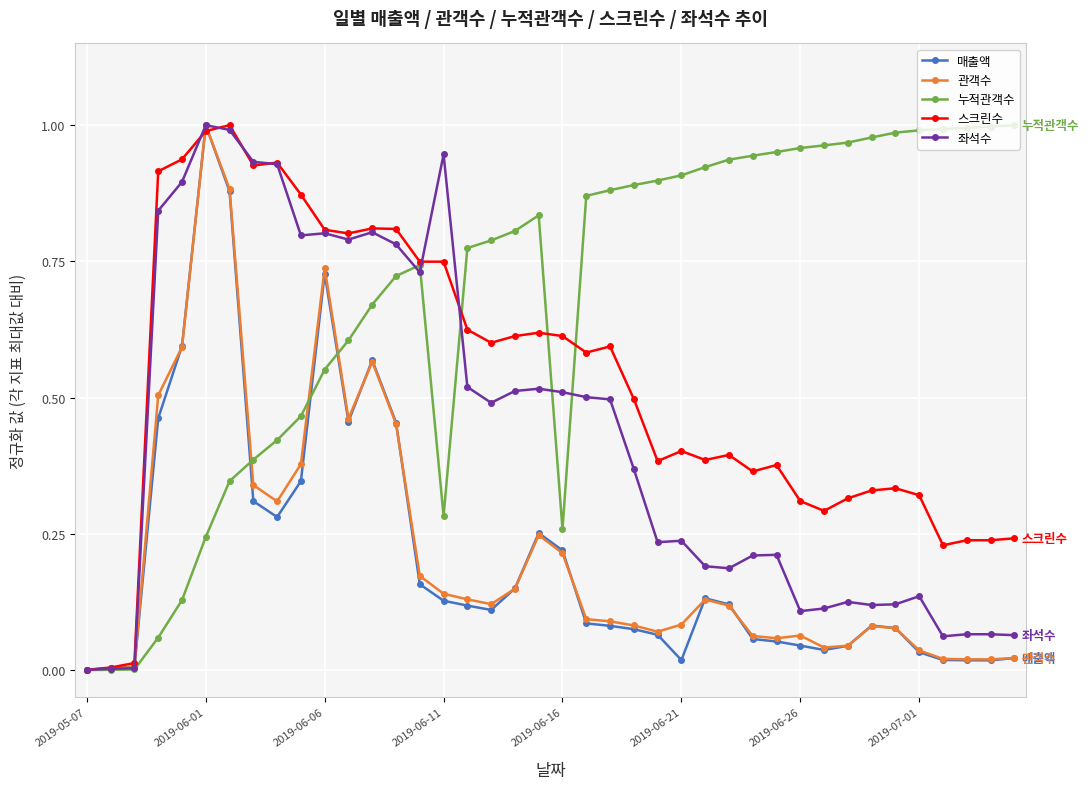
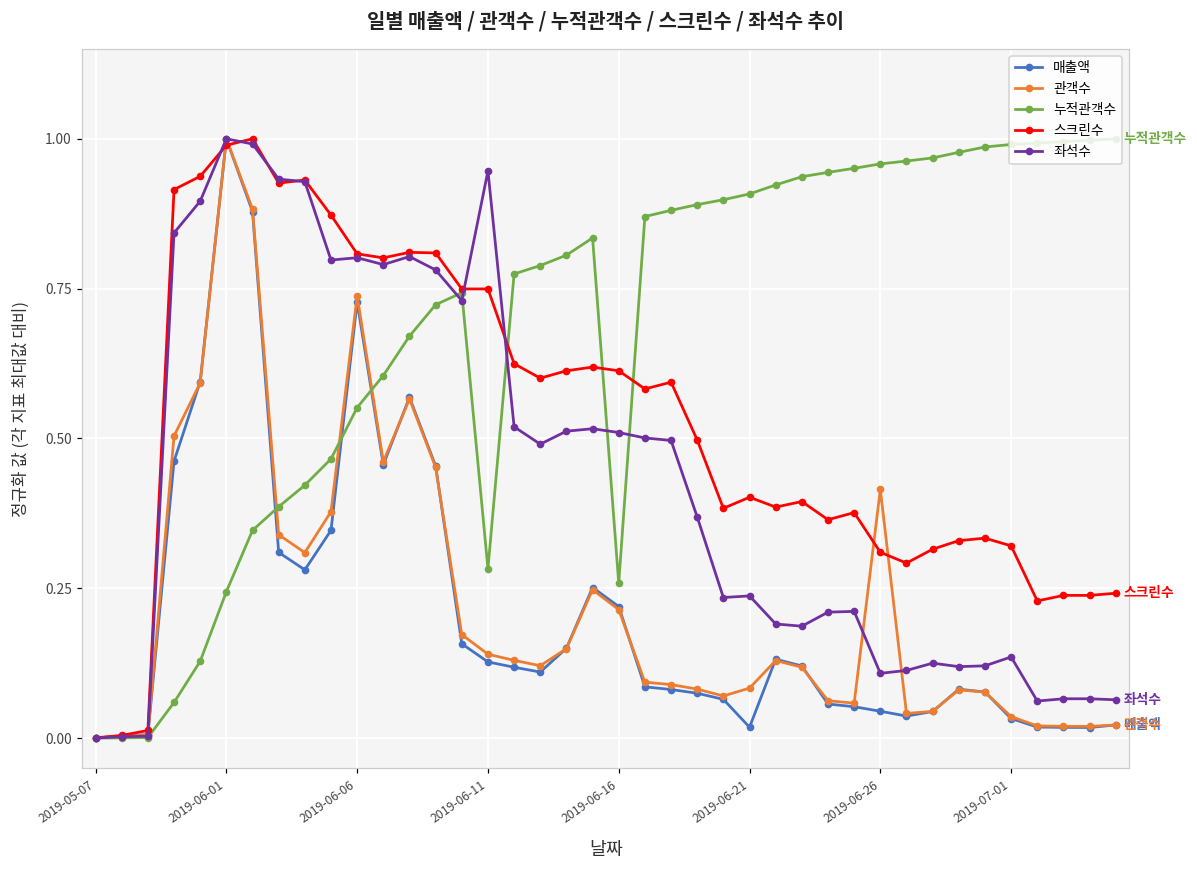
관객수, 2019-06-26: 0.06 -> 0.41
